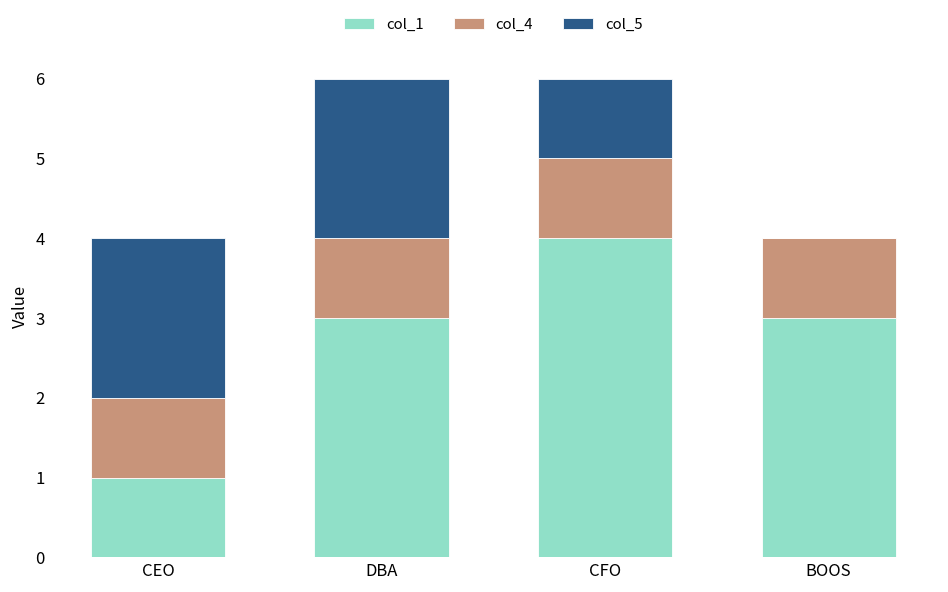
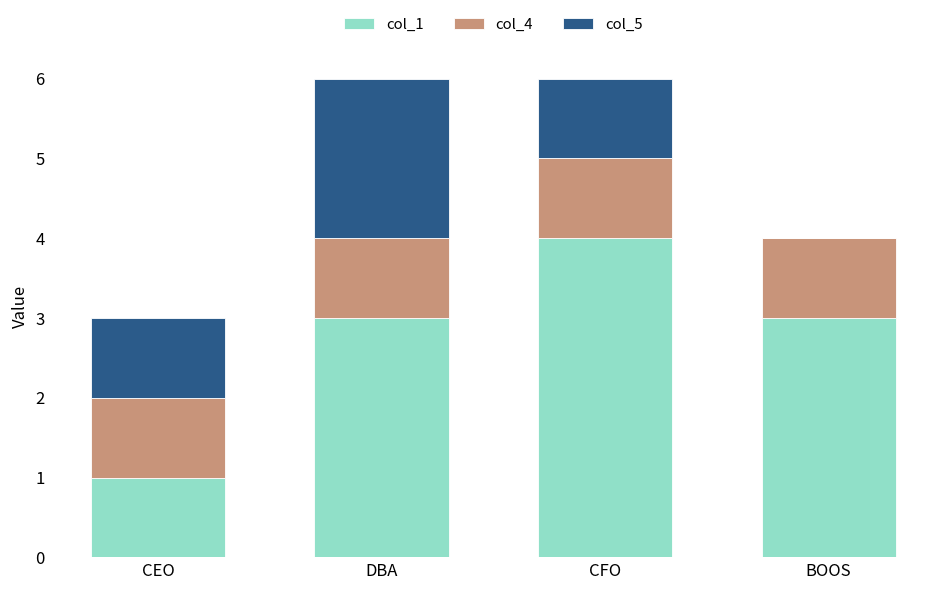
col_5, CEO: 2 -> 1
